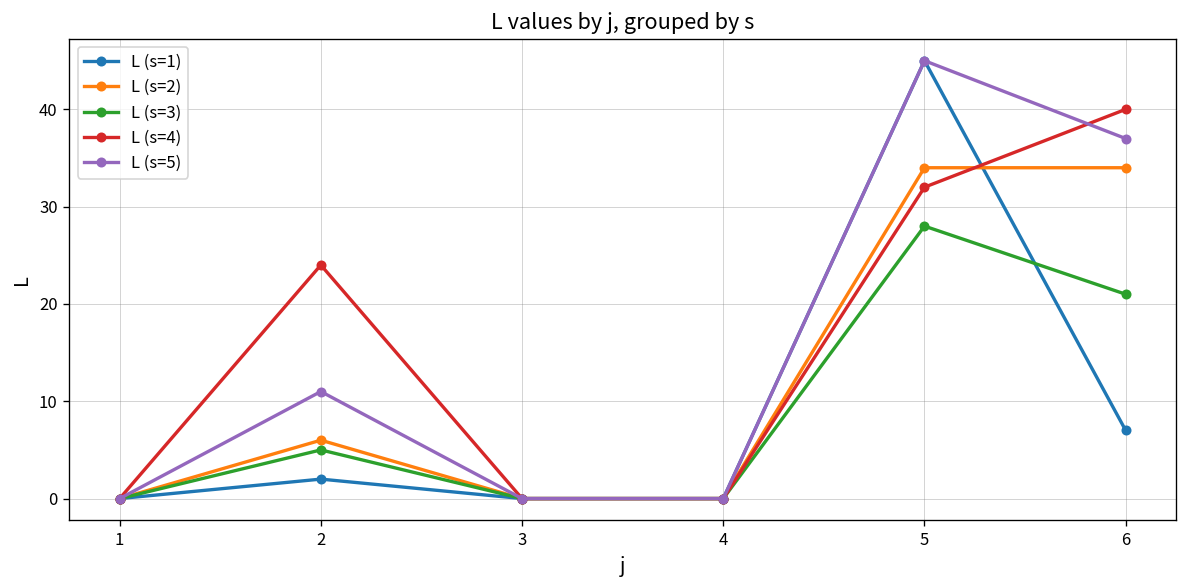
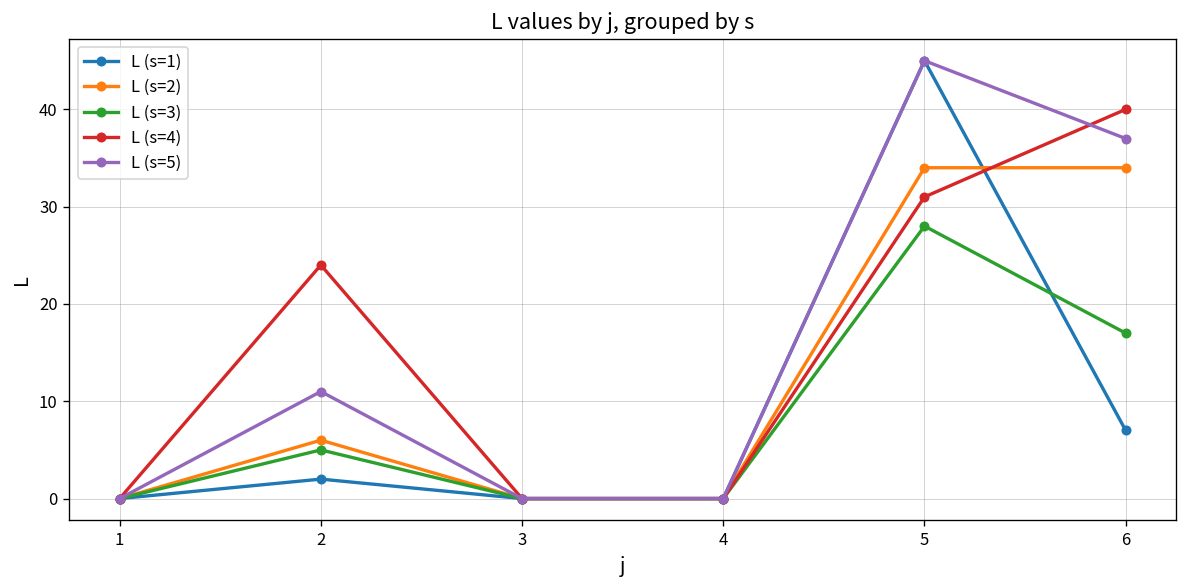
L (s=4), 5: 32 -> 31
L (s=3), 6: 21 -> 17
